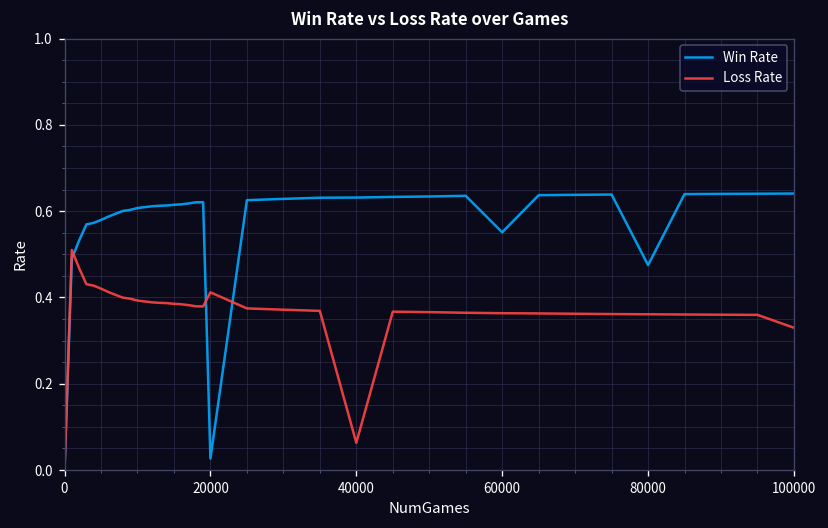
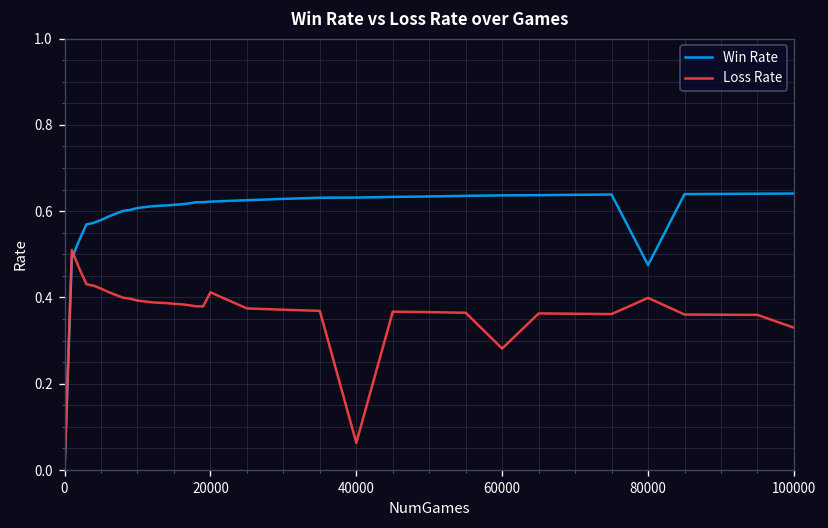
Win Rate, 20000: 0.03 -> 0.62
Win Rate, 60000: 0.55 -> 0.64
Loss Rate, 60000: 0.36 -> 0.28
Loss Rate, 80000: 0.36 -> 0.40
